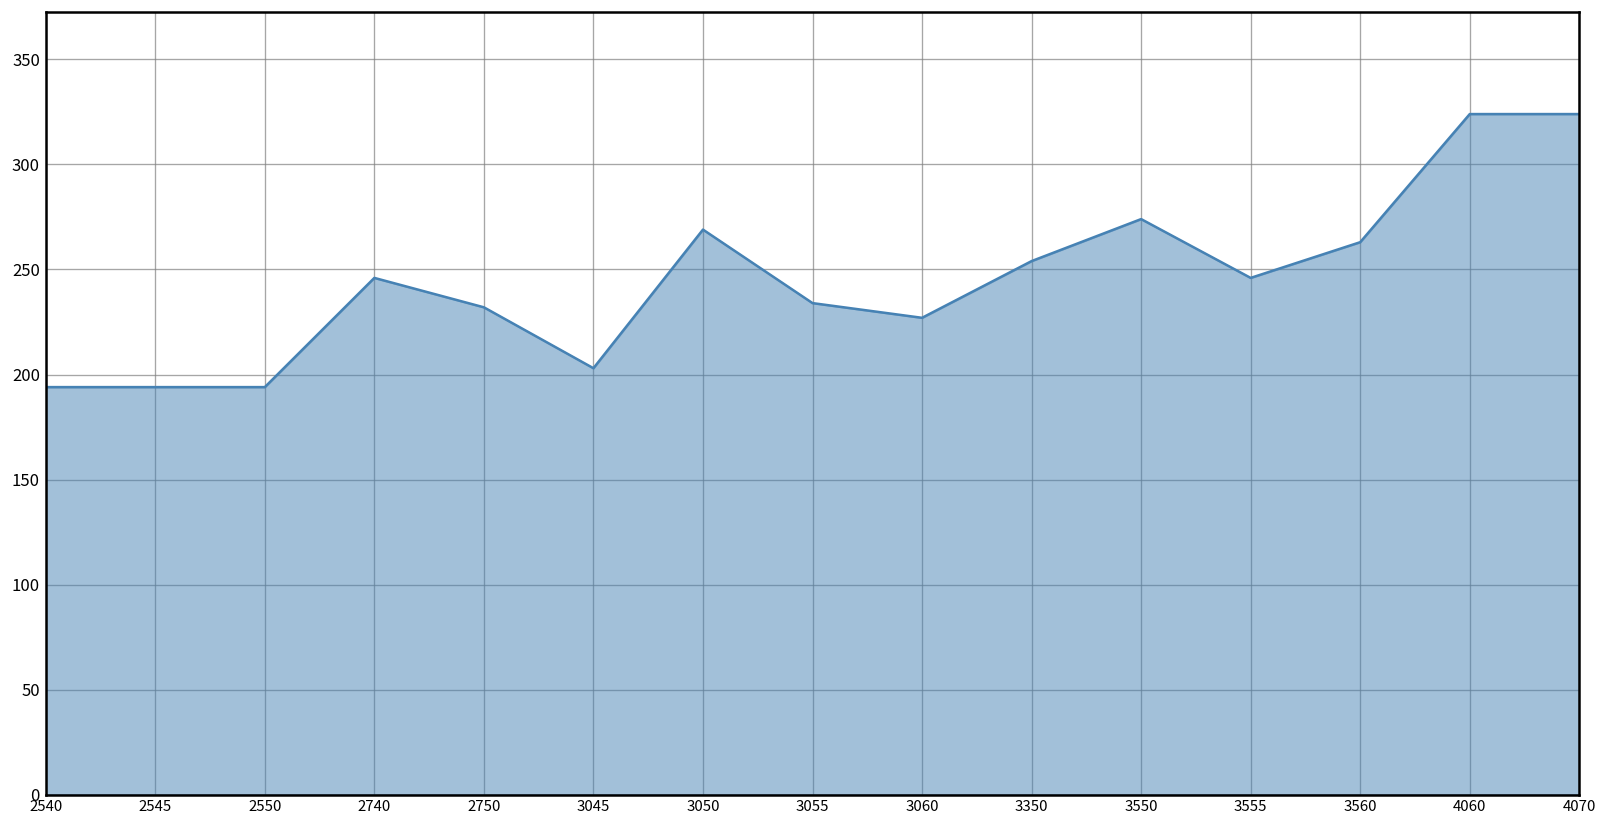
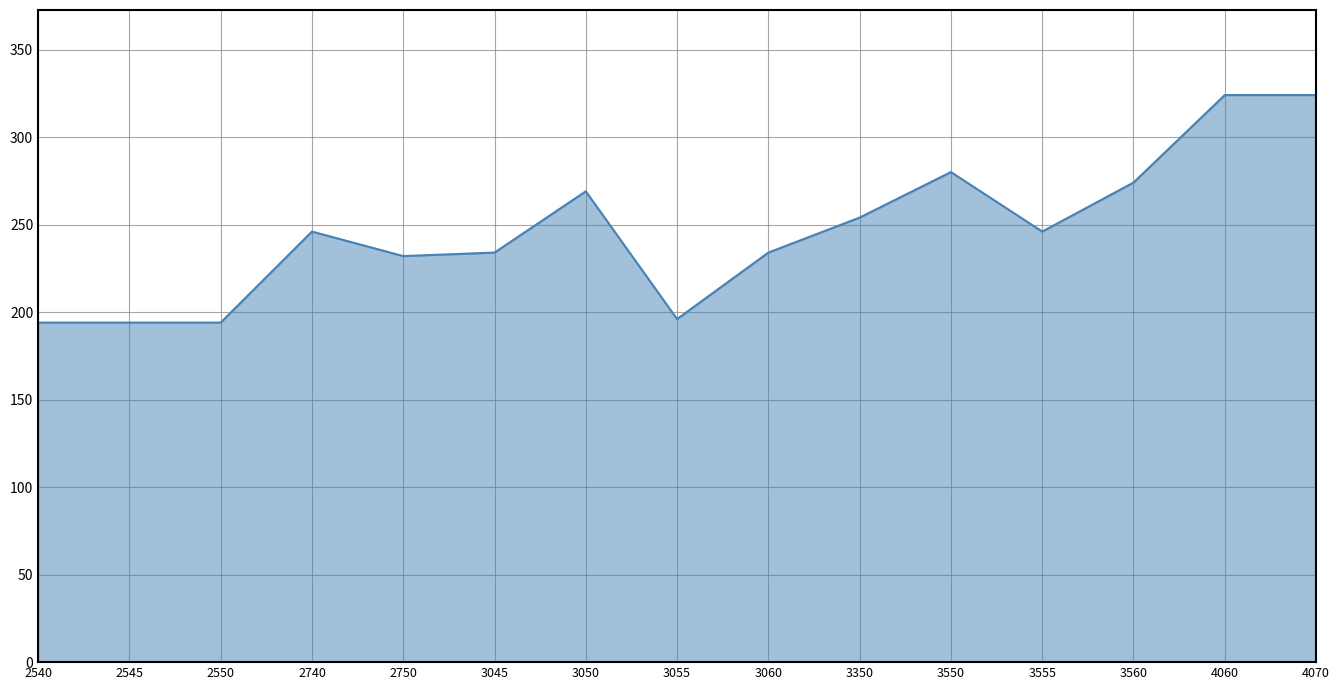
3045: 203 -> 234
3055: 234 -> 196
3060: 227 -> 234
3550: 274 -> 280
3560: 263 -> 274
